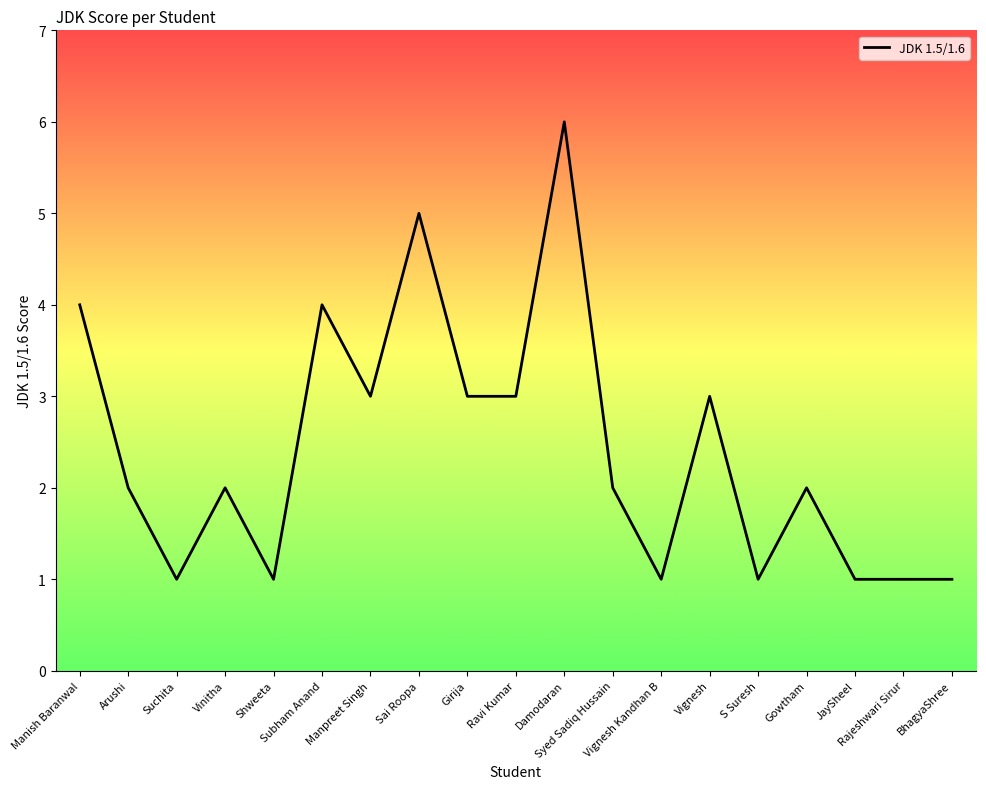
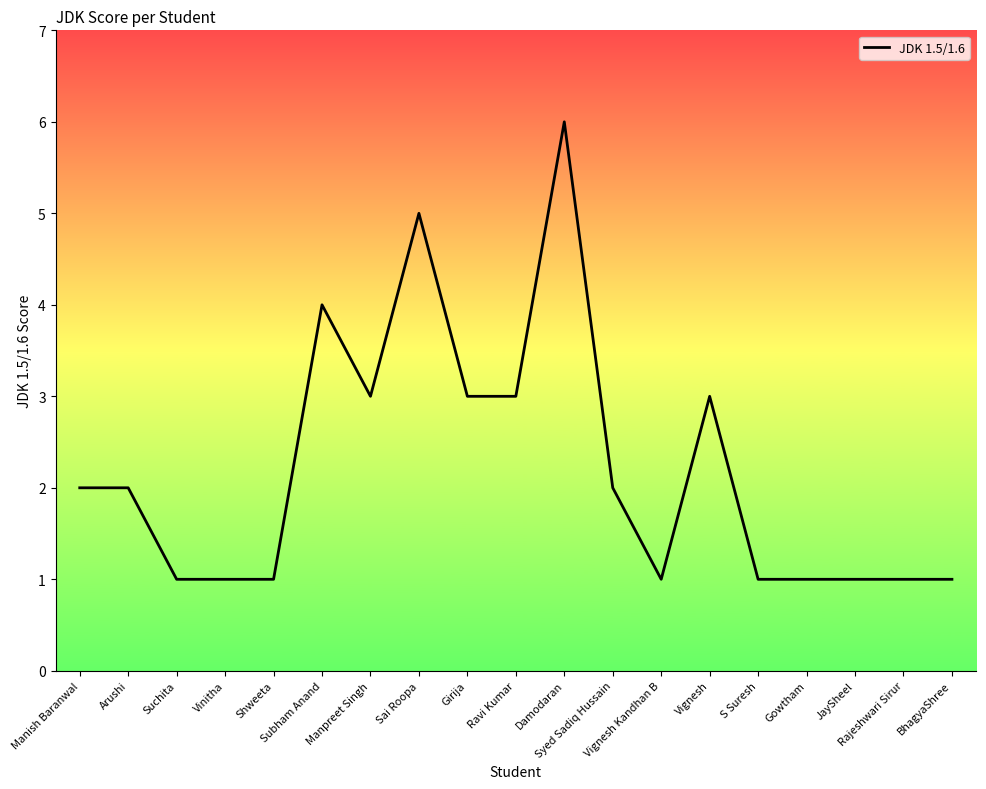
Manish Baranwal: 4 -> 2
Vinitha: 2 -> 1
Gowtham: 2 -> 1
